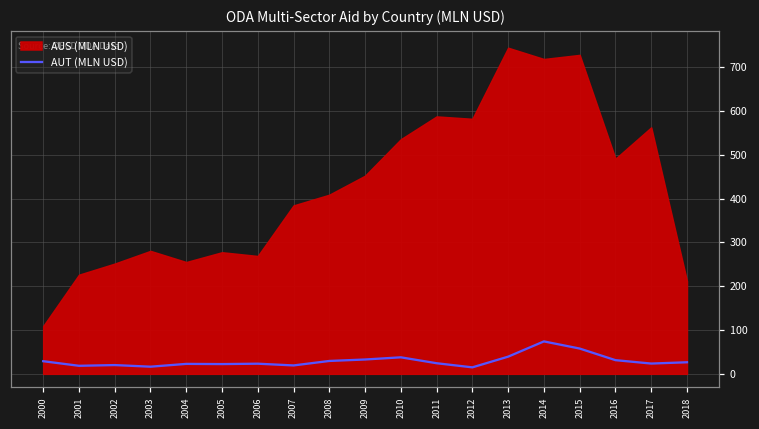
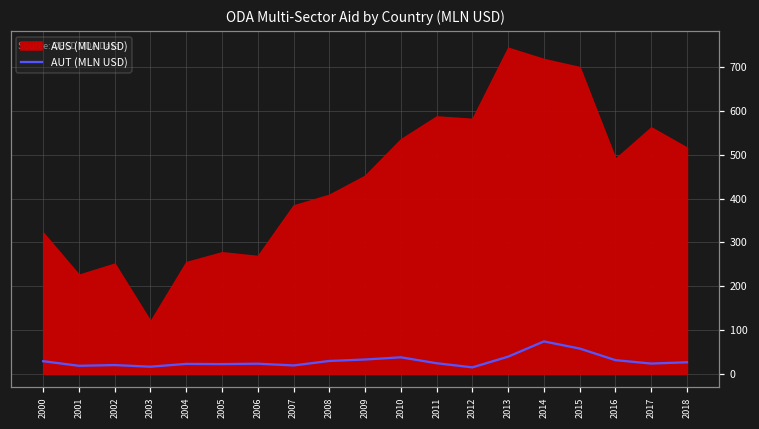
AUS (MLN USD), 2000: 110 -> 320
AUS (MLN USD), 2003: 280 -> 120
AUS (MLN USD), 2015: 730 -> 700
AUS (MLN USD), 2018: 210 -> 520
